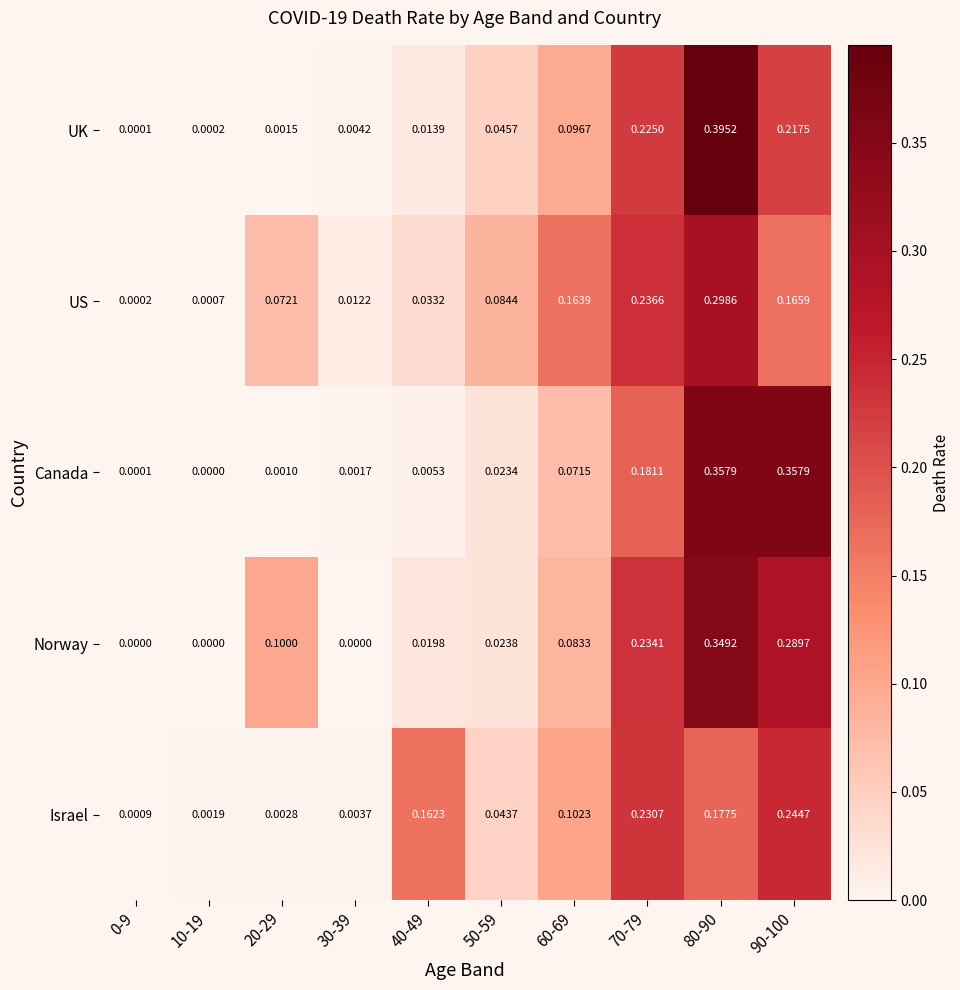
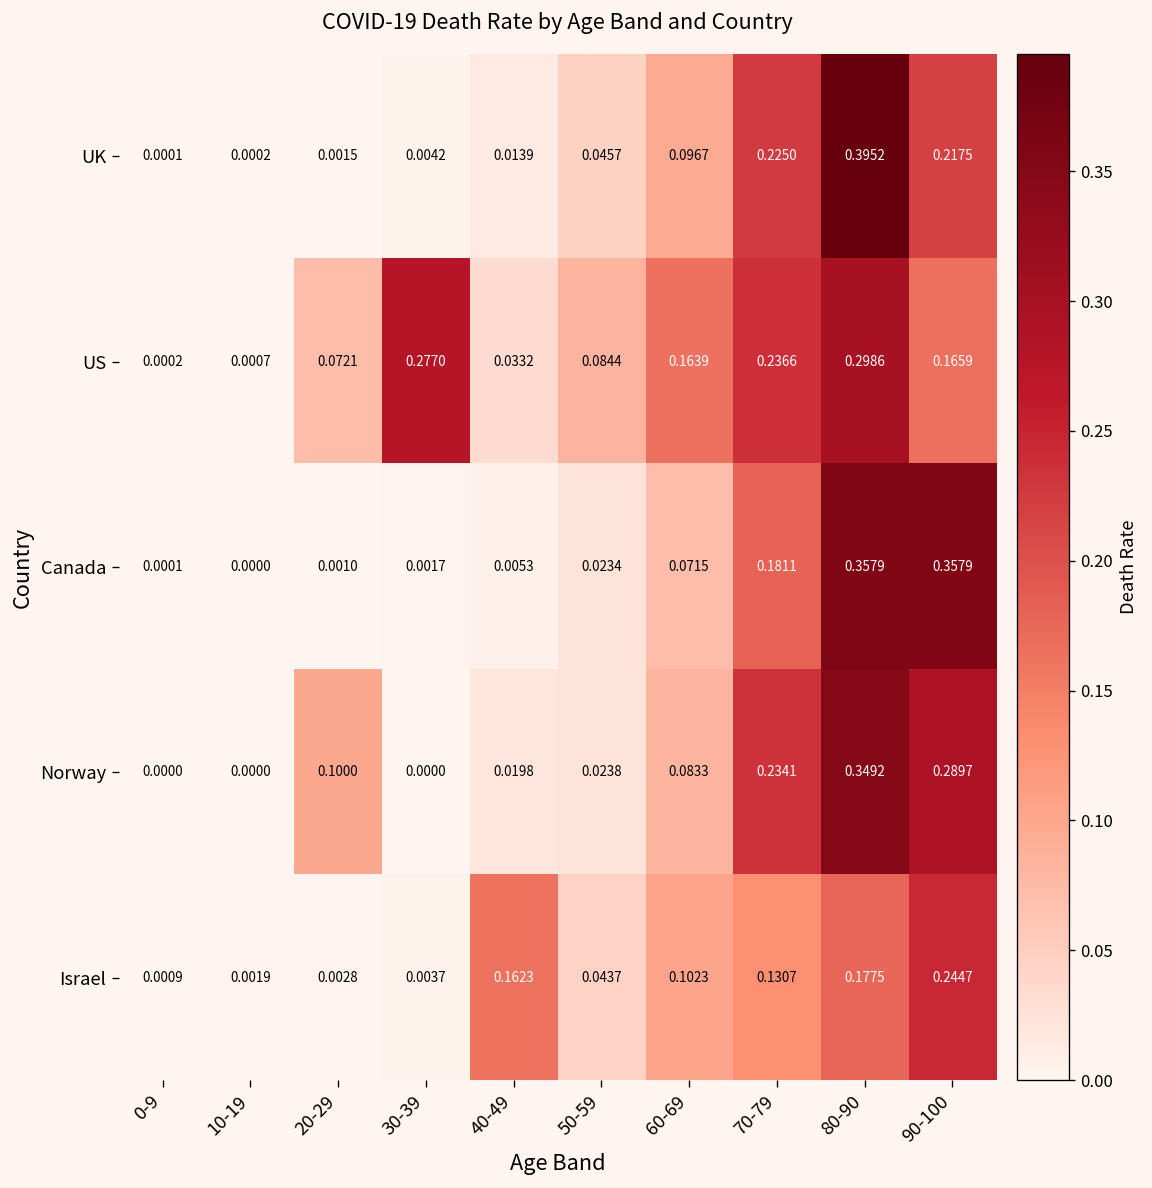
US, 30-39: 0.0122 -> 0.2770
Israel, 70-79: 0.2307 -> 0.1307
